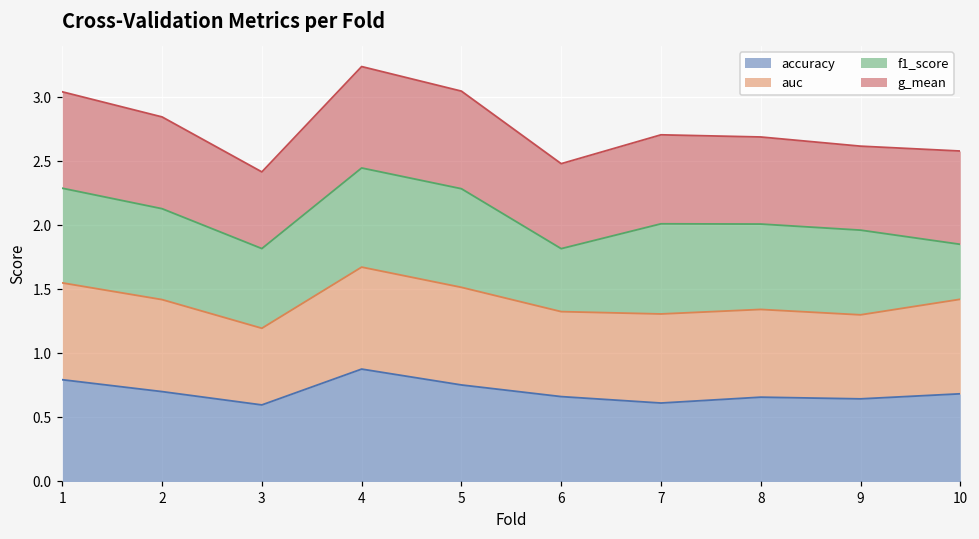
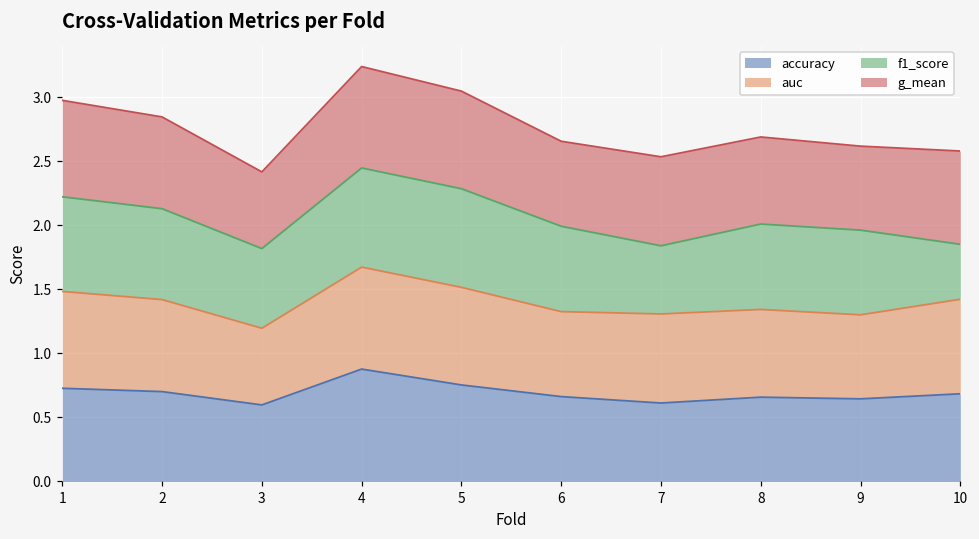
accuracy, 1: 0.79 -> 0.73
f1_score, 6: 0.49 -> 0.67
f1_score, 7: 0.70 -> 0.53
